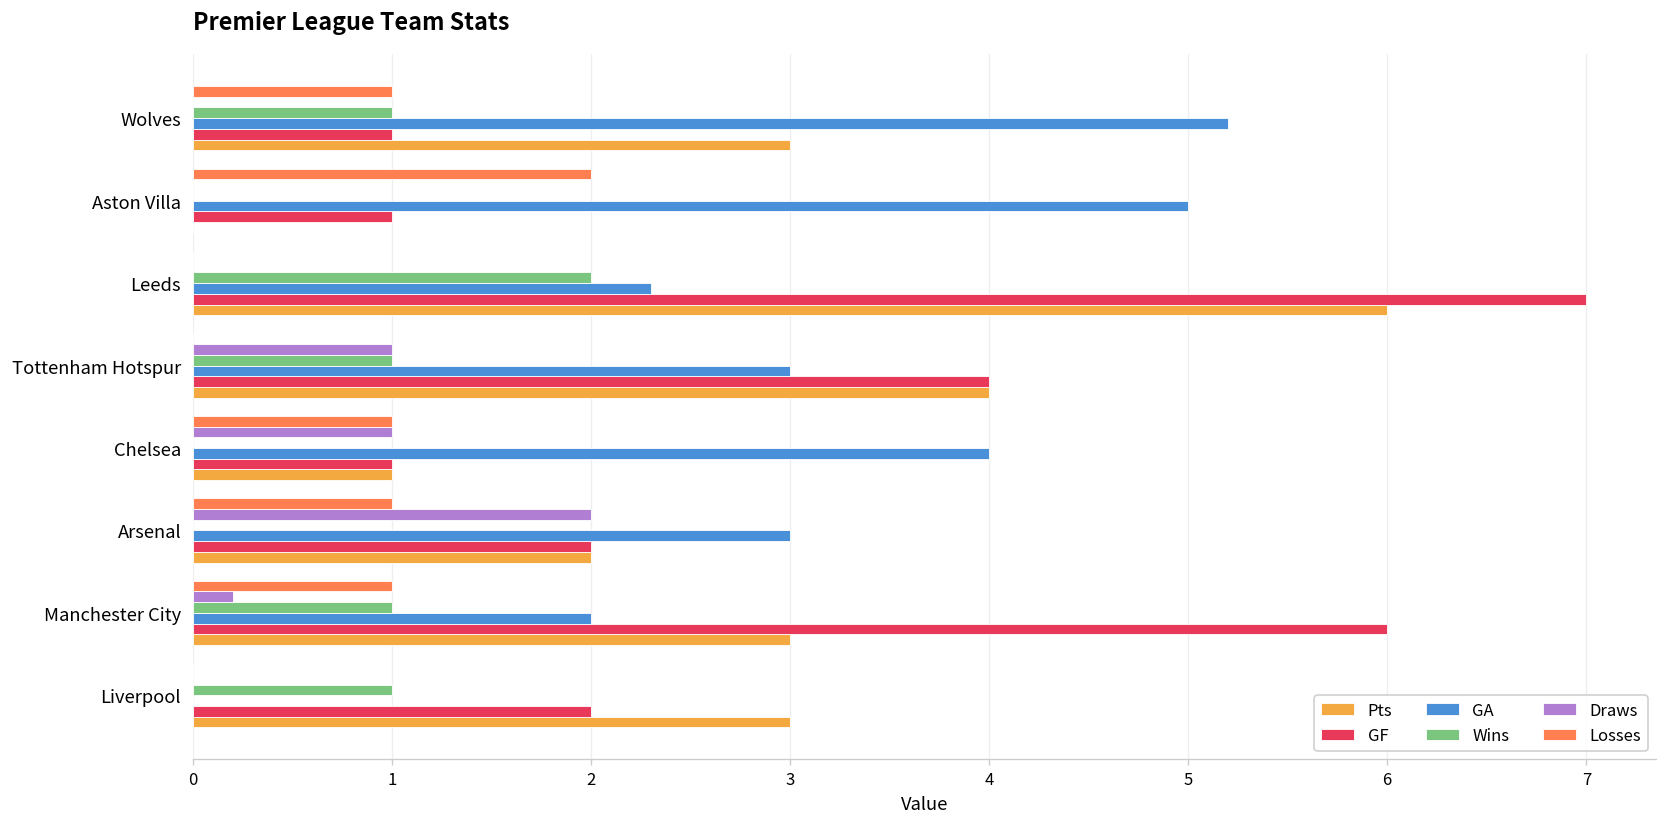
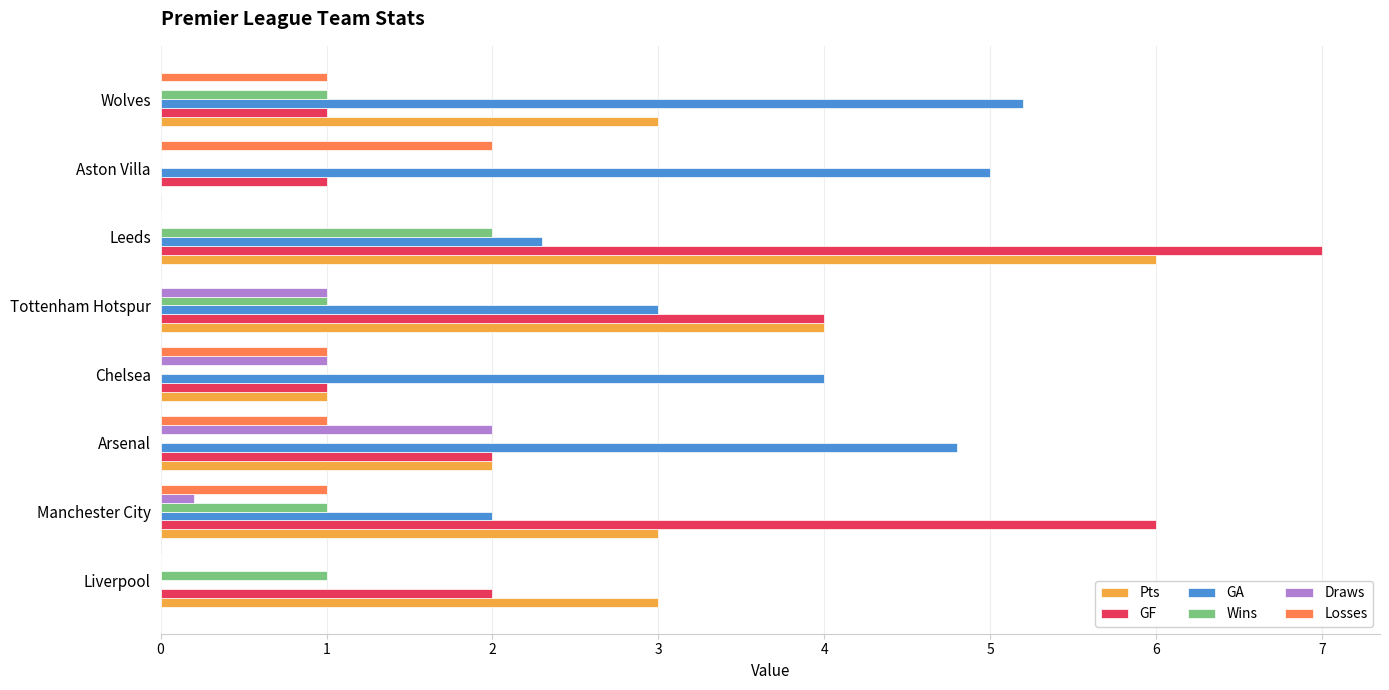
GA, Arsenal: 3.0 -> 4.8
